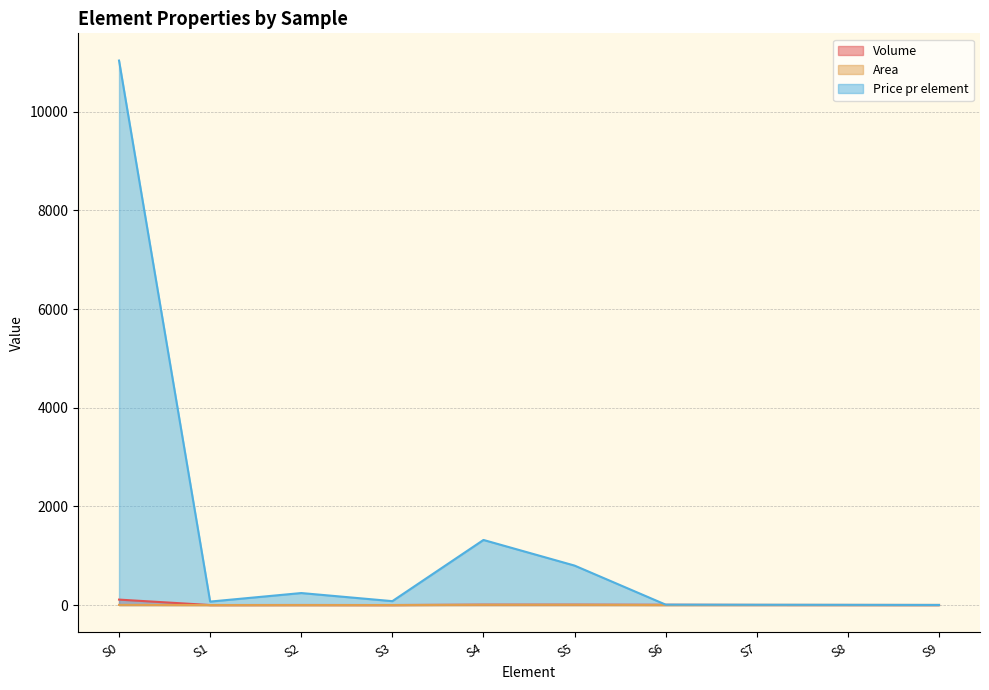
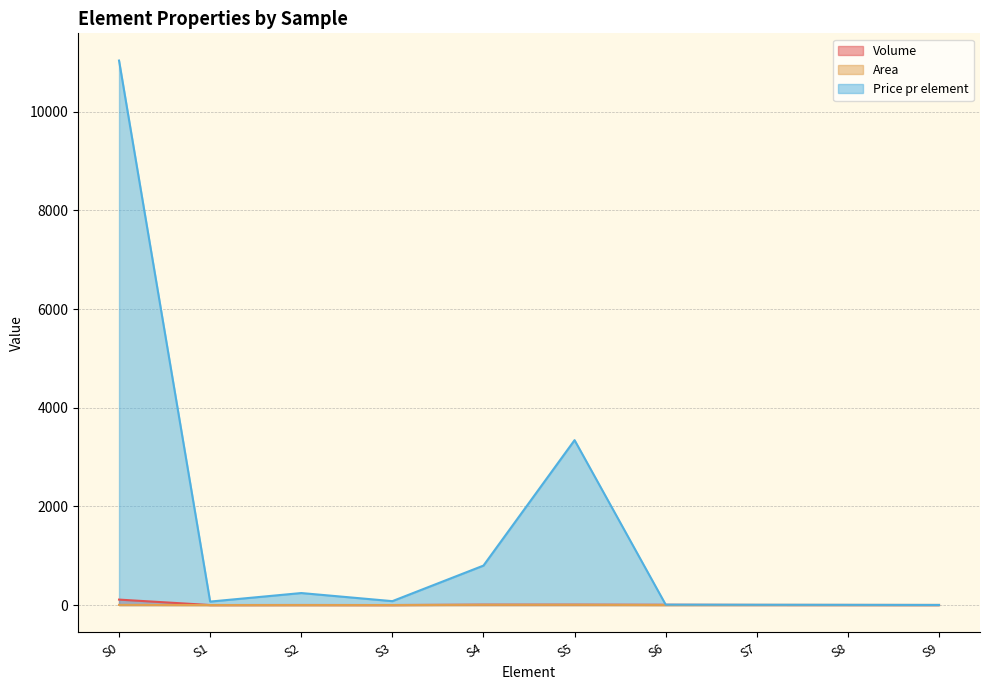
Price pr element, S4: 1300 -> 800
Price pr element, S5: 800 -> 3300
